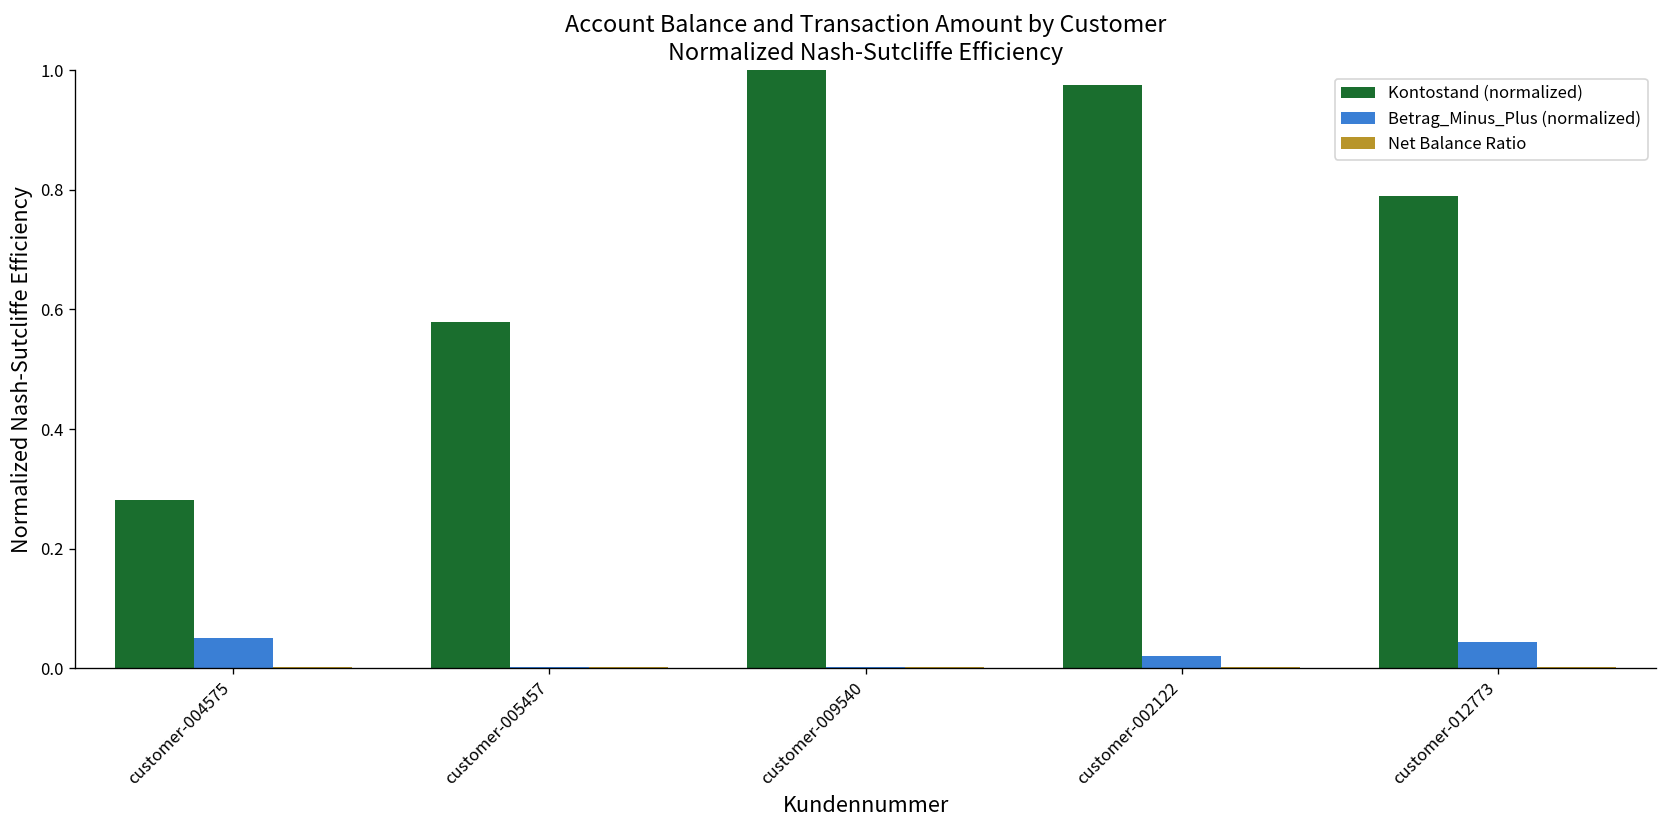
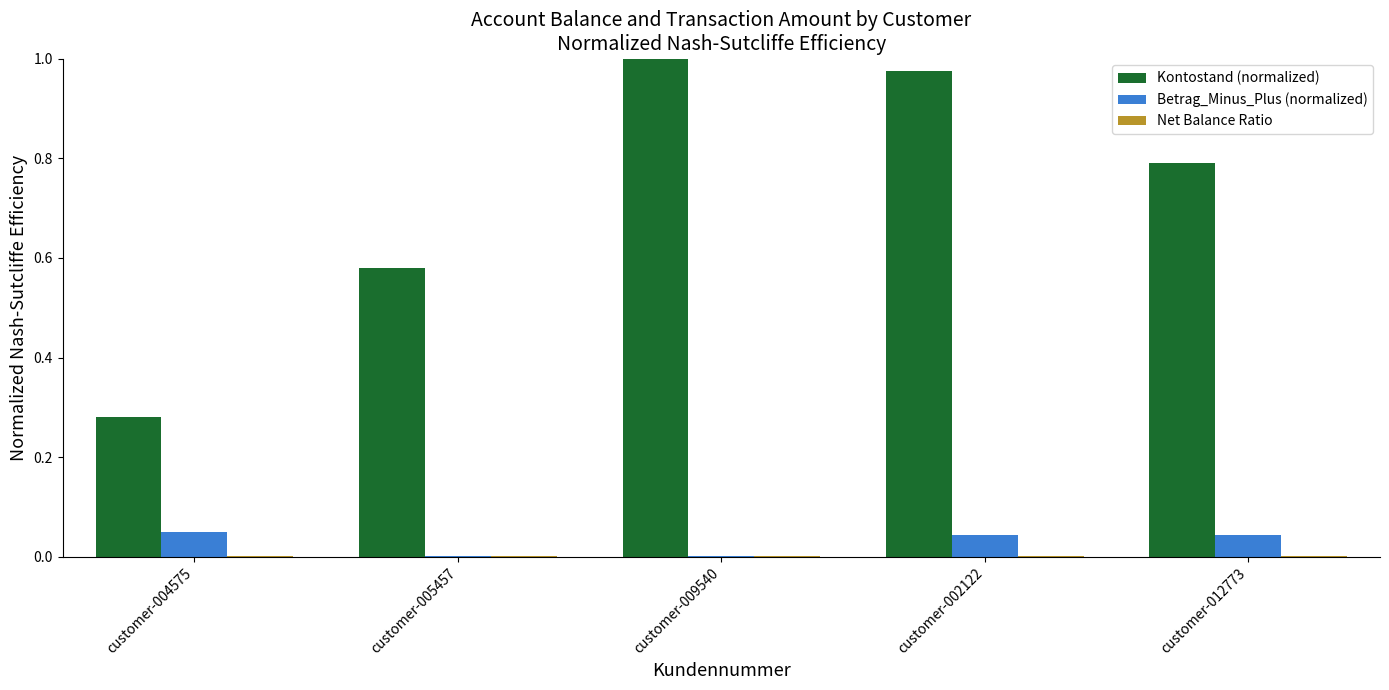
Betrag_Minus_Plus (normalized), customer-002122: 0.02 -> 0.04
